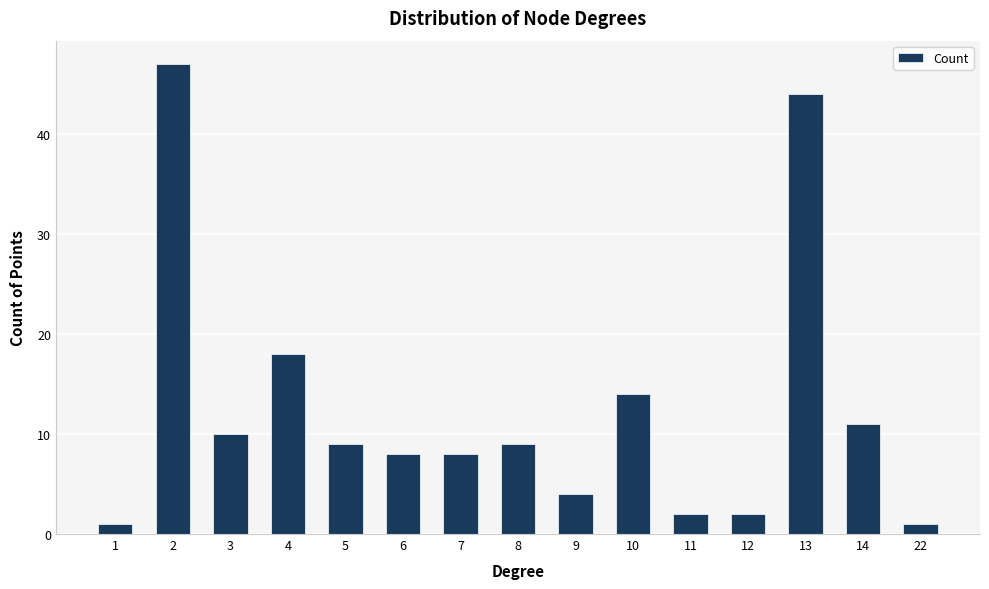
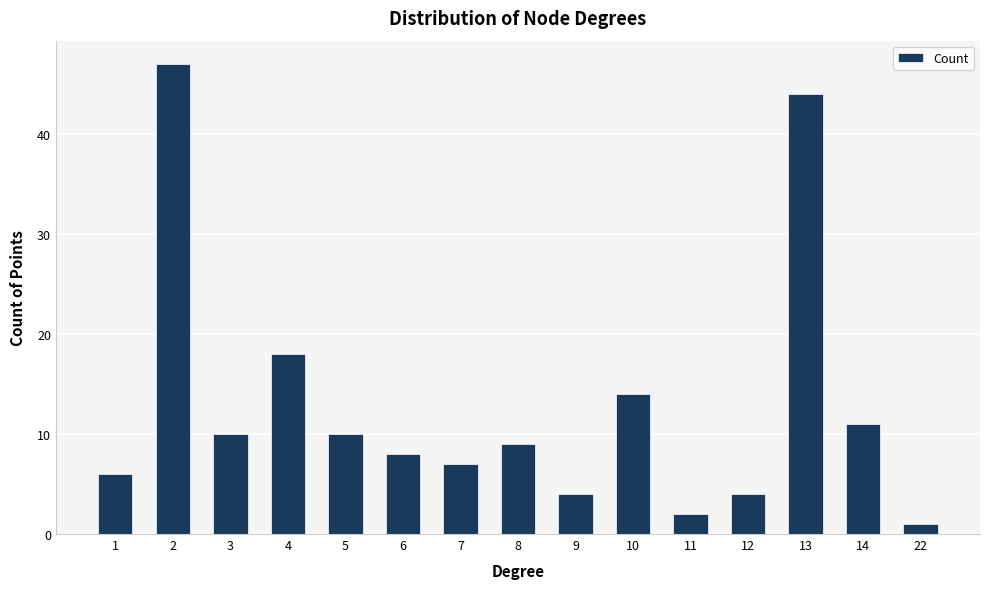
1: 1 -> 6
5: 9 -> 10
7: 8 -> 7
12: 2 -> 4
